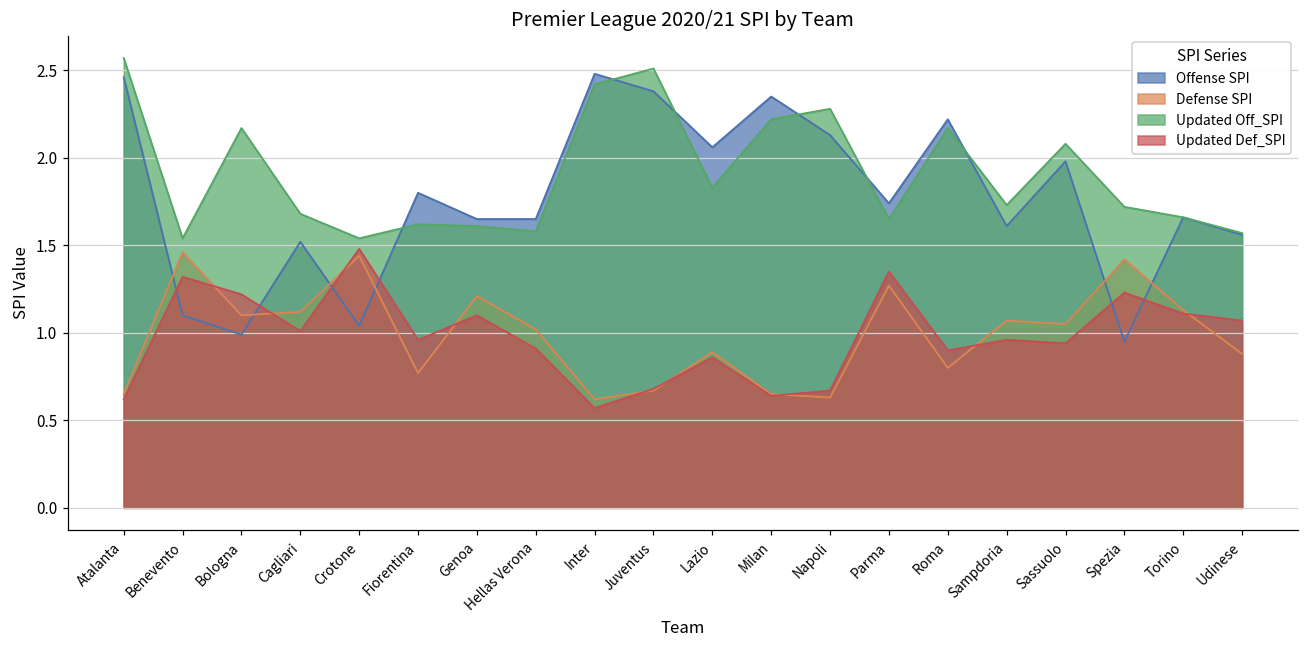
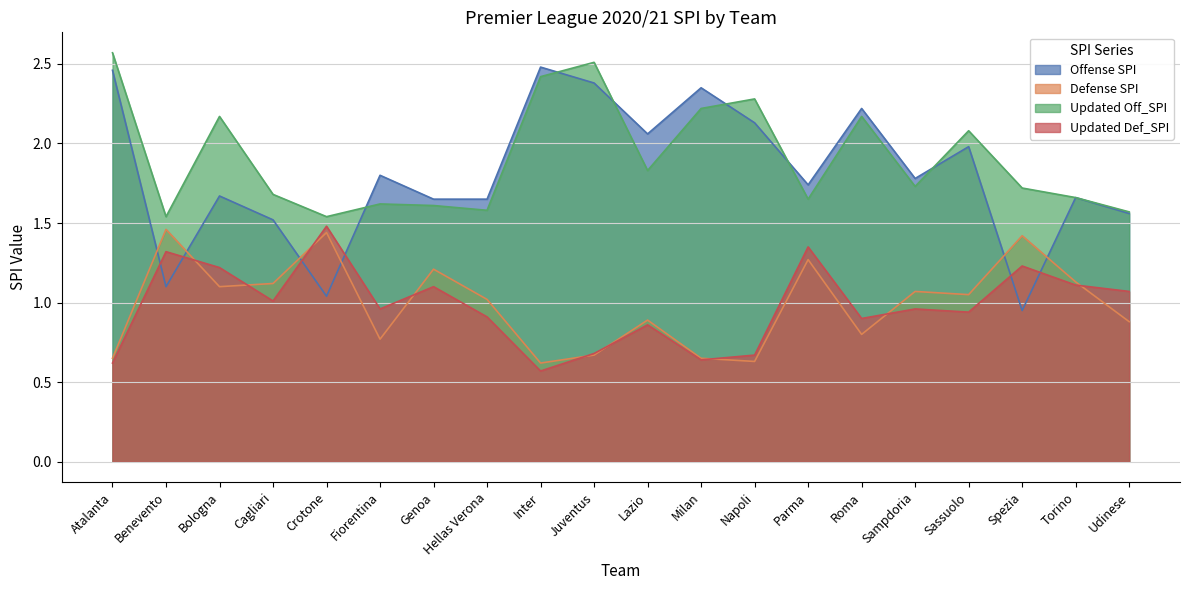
Offense SPI, Bologna: 0.99 -> 1.67
Offense SPI, Sampdoria: 1.61 -> 1.78
